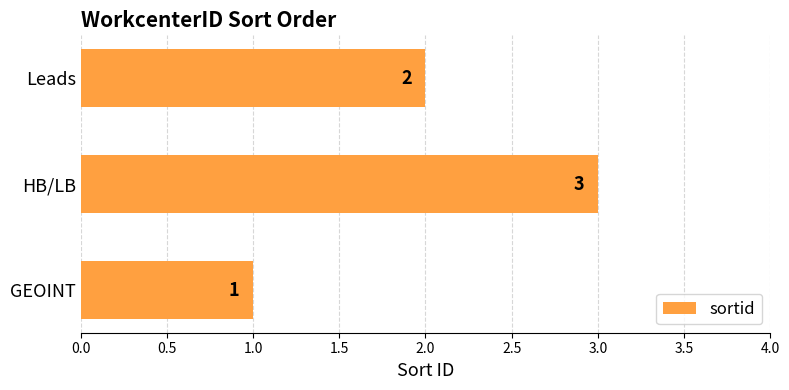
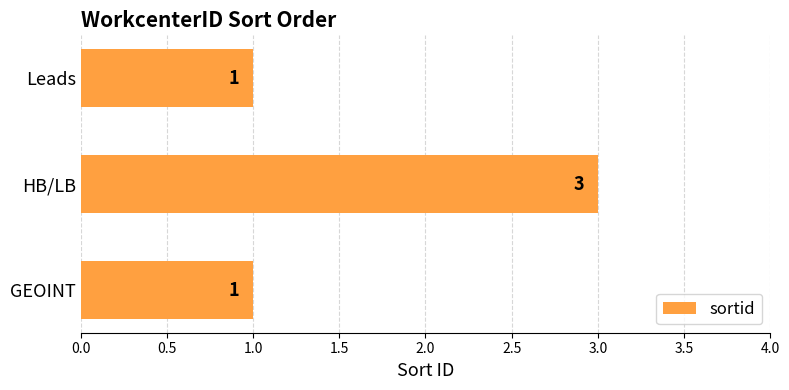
Leads: 2 -> 1
